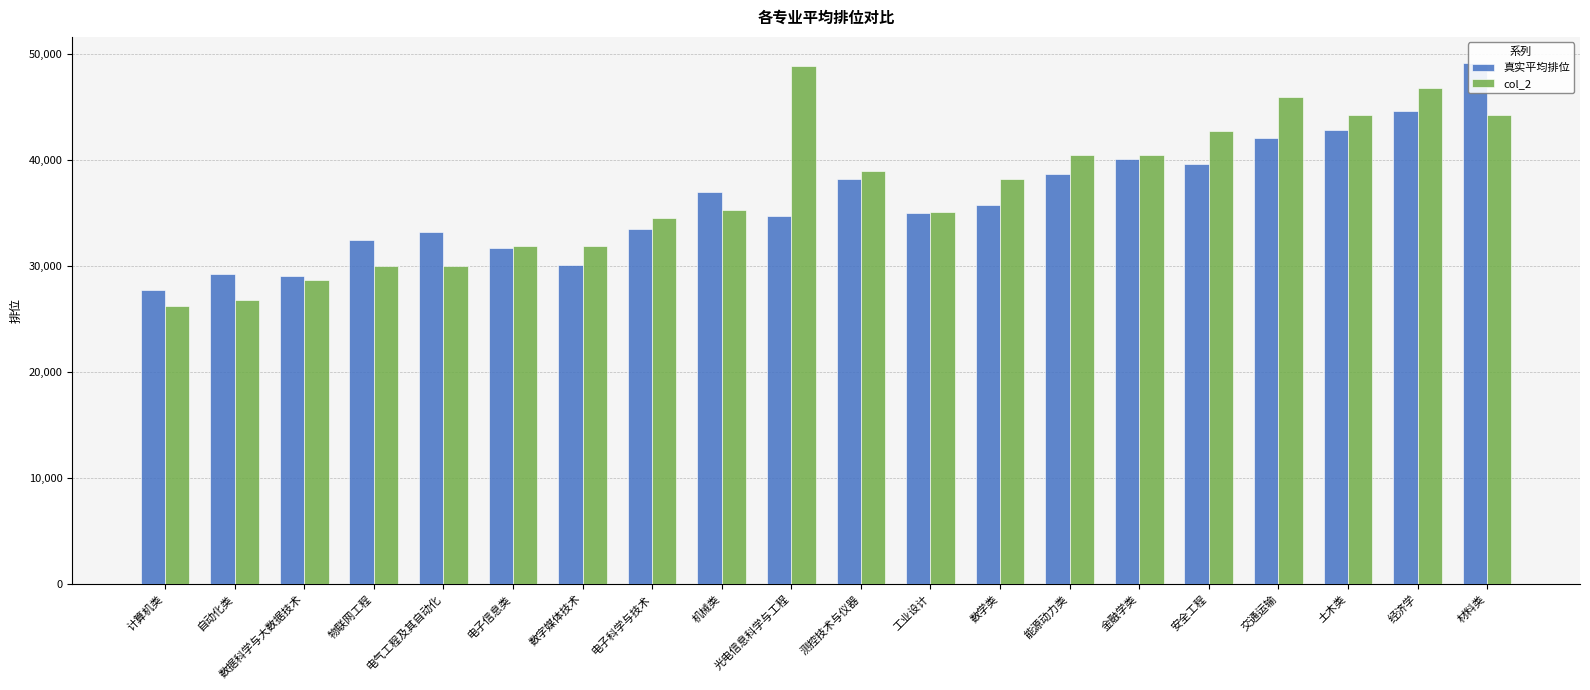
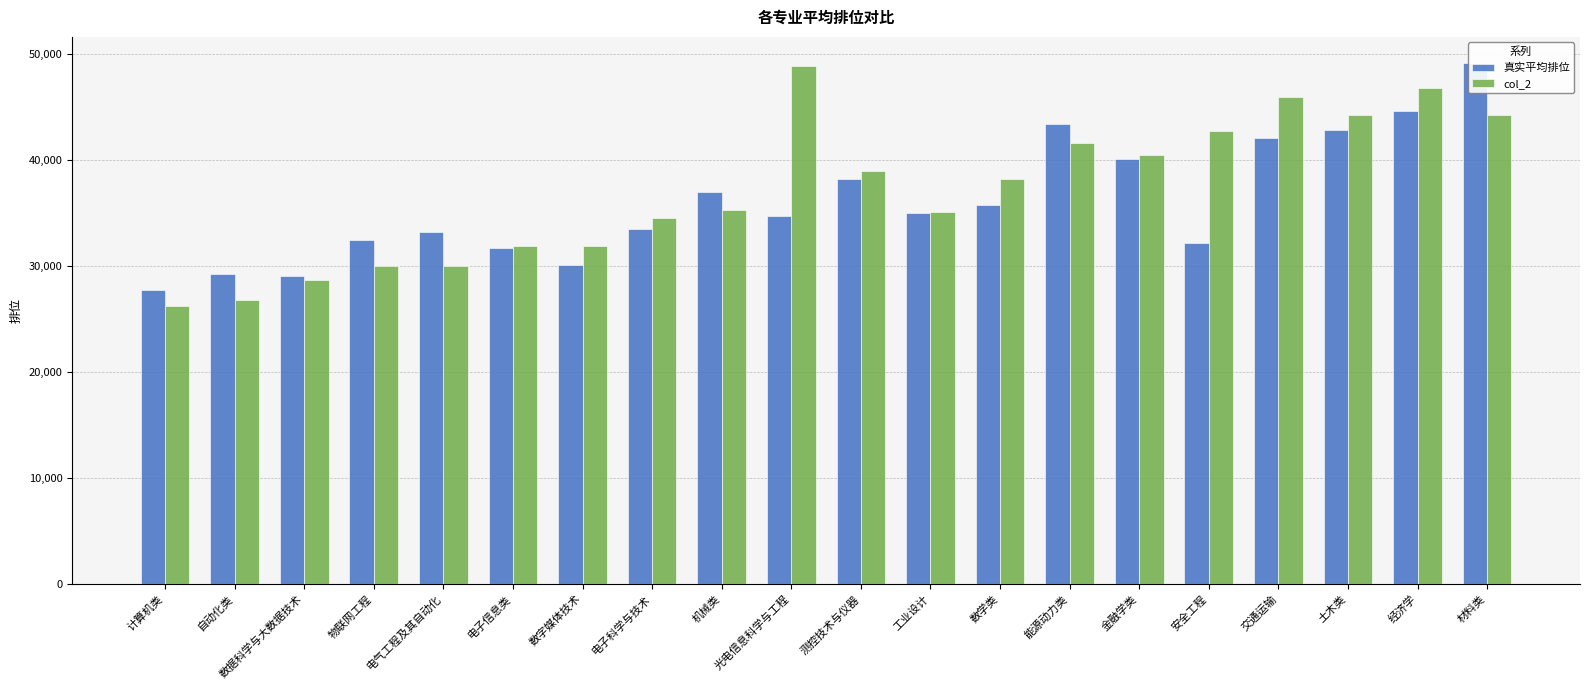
真实平均排位, 能源动力类: 38,600 -> 43,400
col_2, 能源动力类: 40,400 -> 41,600
真实平均排位, 安全工程: 39,600 -> 32,200
